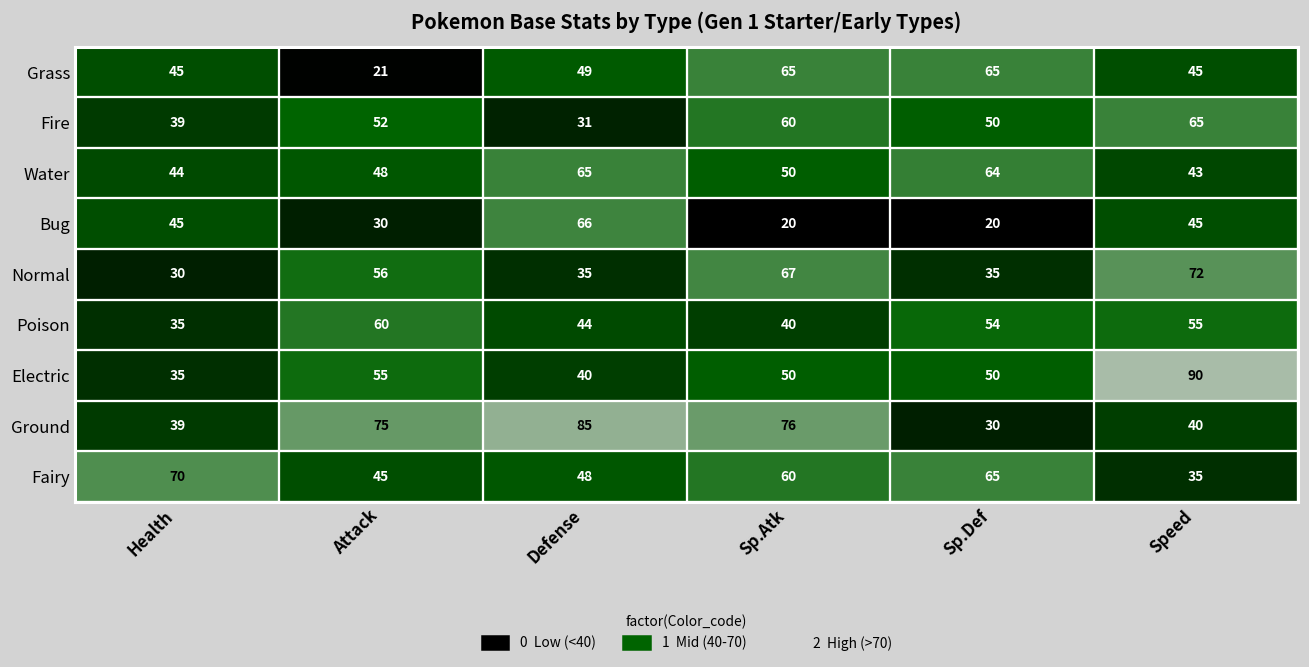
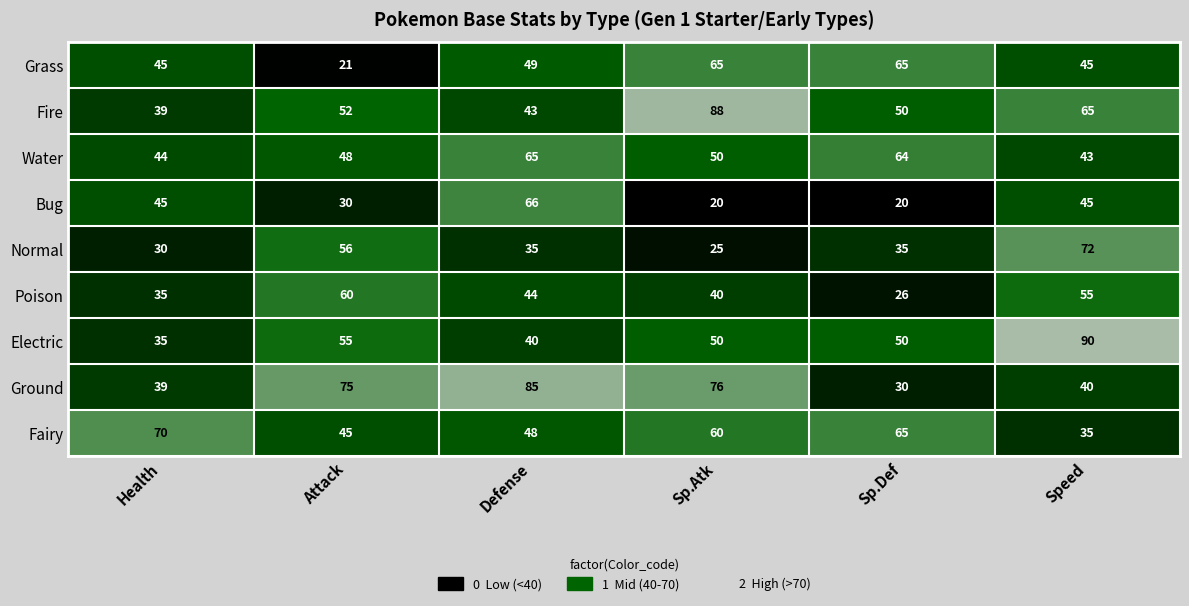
Fire, Defense: 31 -> 43
Fire, Sp.Atk: 60 -> 88
Normal, Sp.Atk: 67 -> 25
Poison, Sp.Def: 54 -> 26
